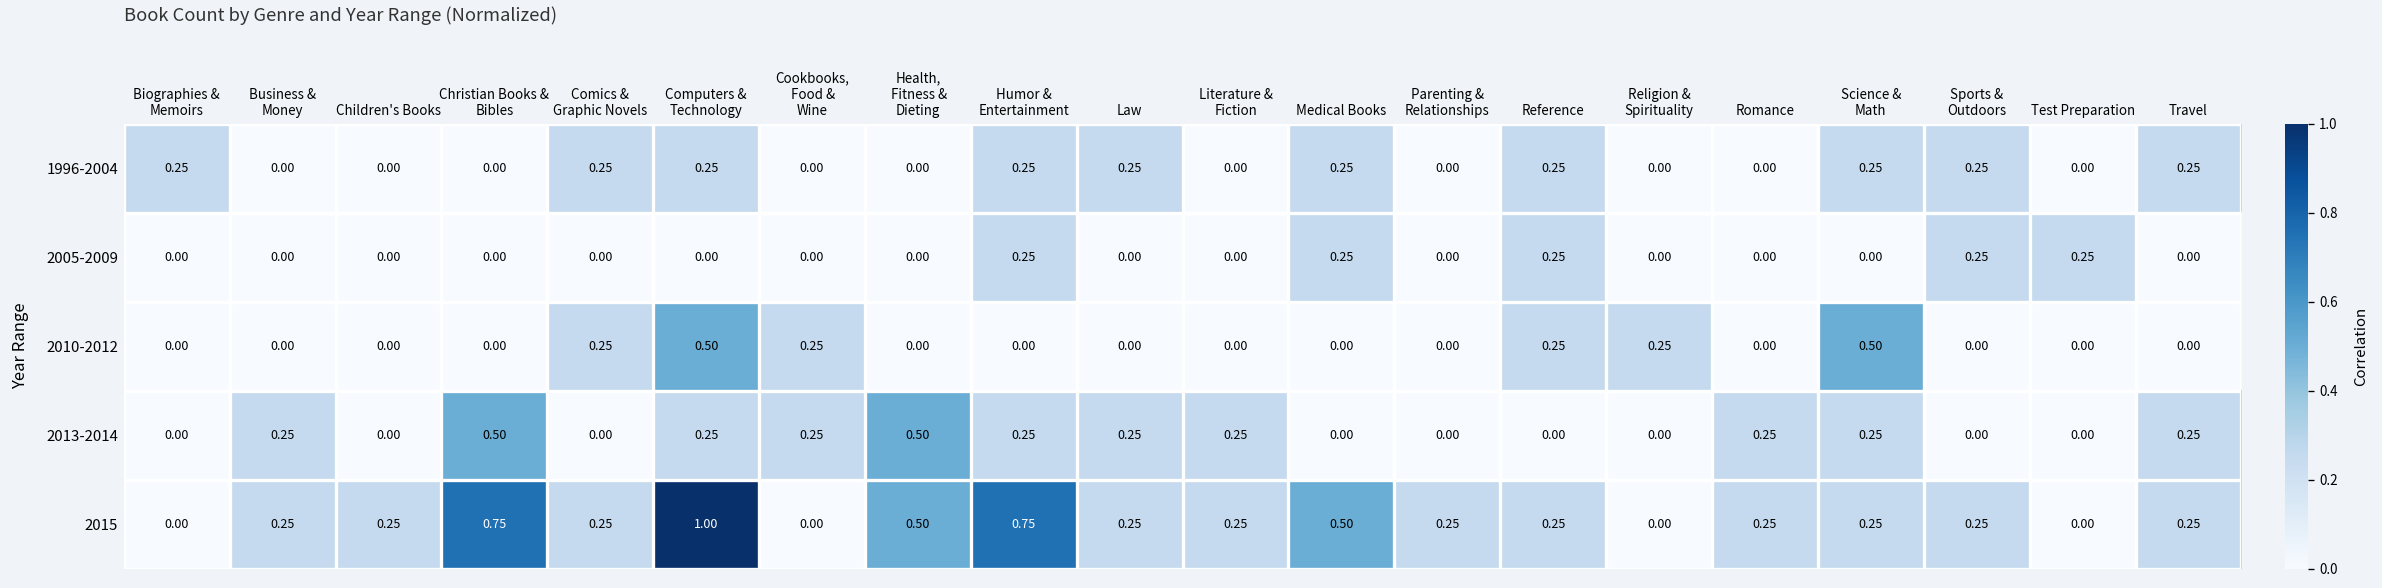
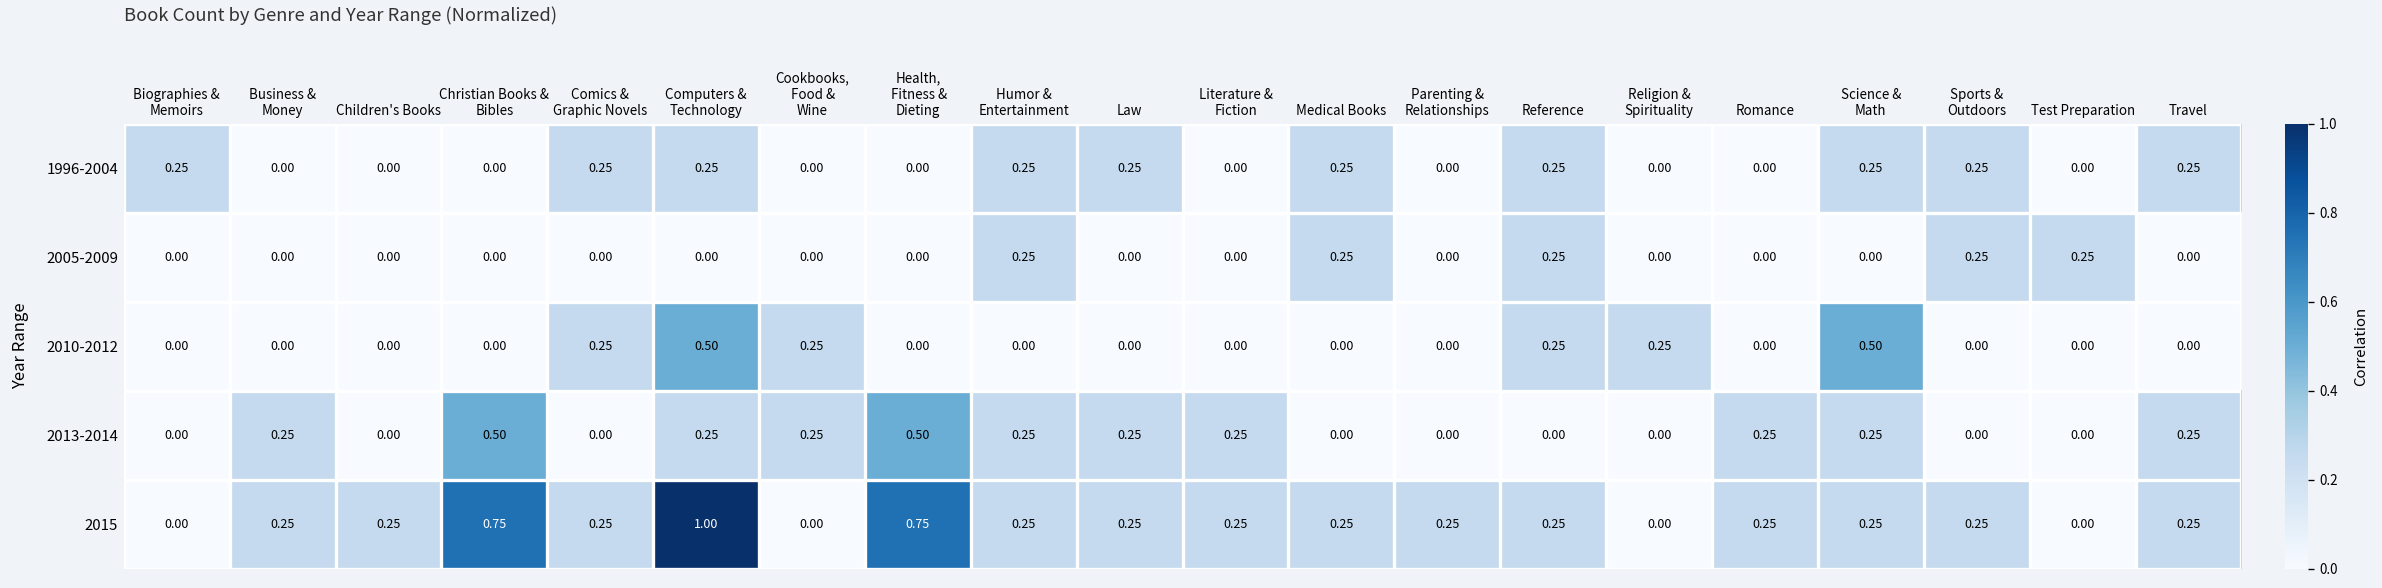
2015, Health, Fitness & Dieting: 0.50 -> 0.75
2015, Humor & Entertainment: 0.75 -> 0.25
2015, Medical Books: 0.50 -> 0.25
